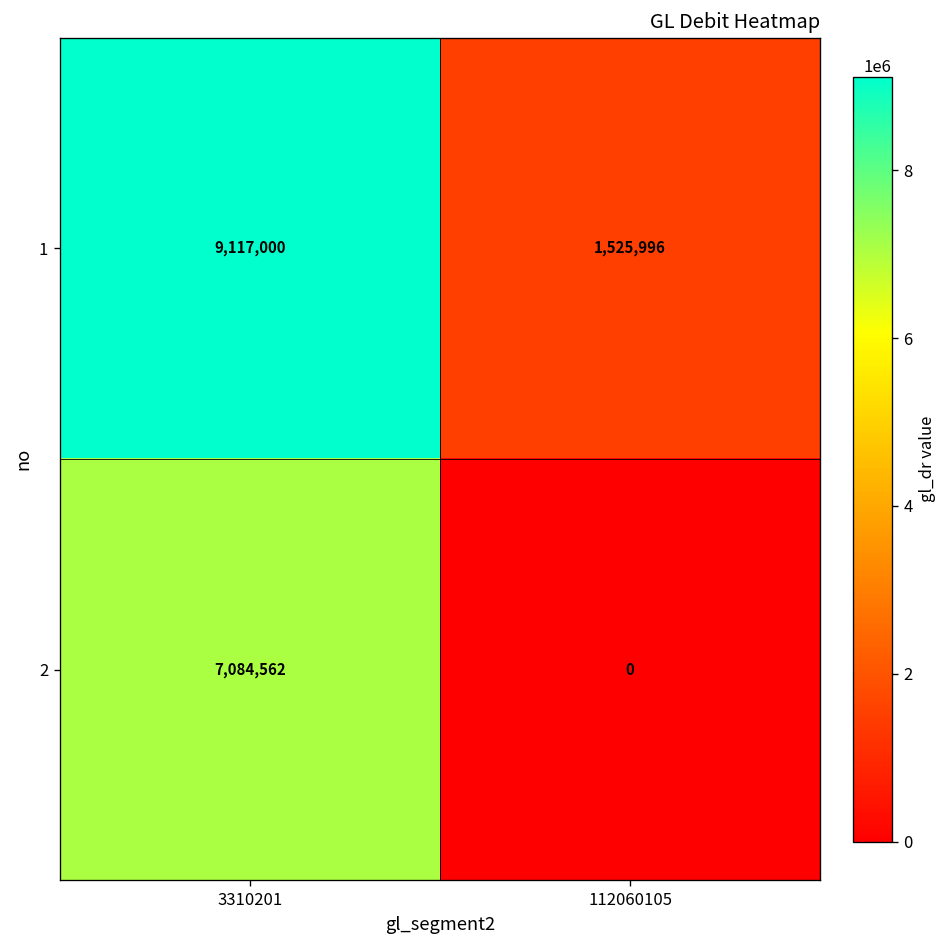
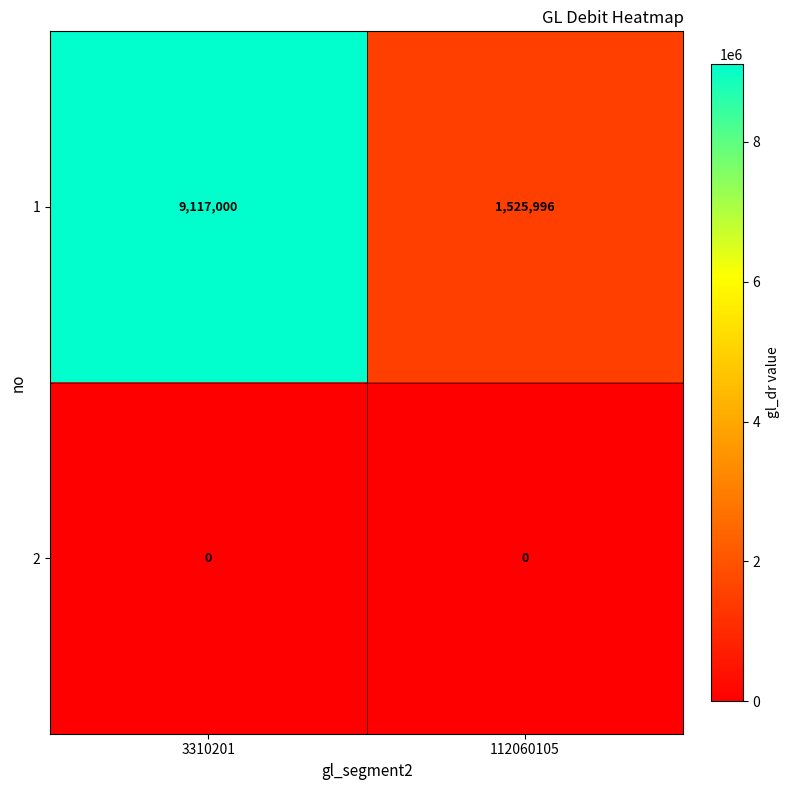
2, 3310201: 7,084,562 -> 0
